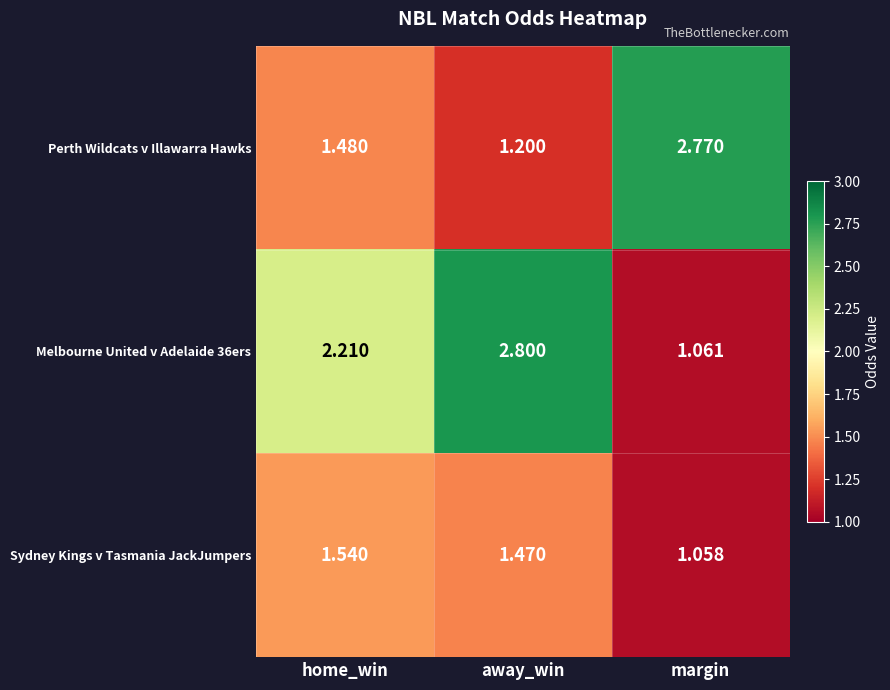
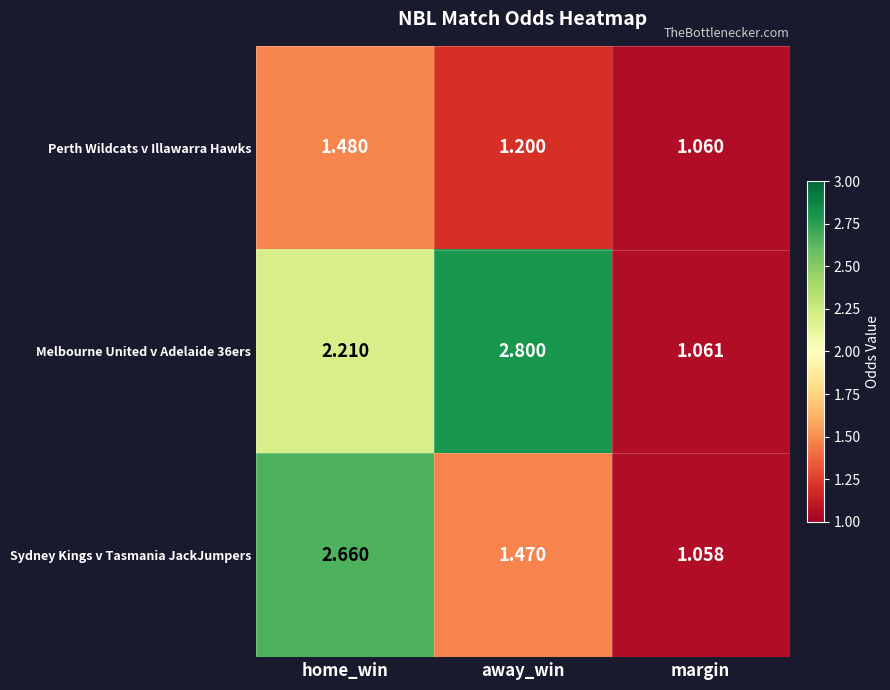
Perth Wildcats v Illawarra Hawks, margin: 2.770 -> 1.060
Sydney Kings v Tasmania JackJumpers, home_win: 1.540 -> 2.660
